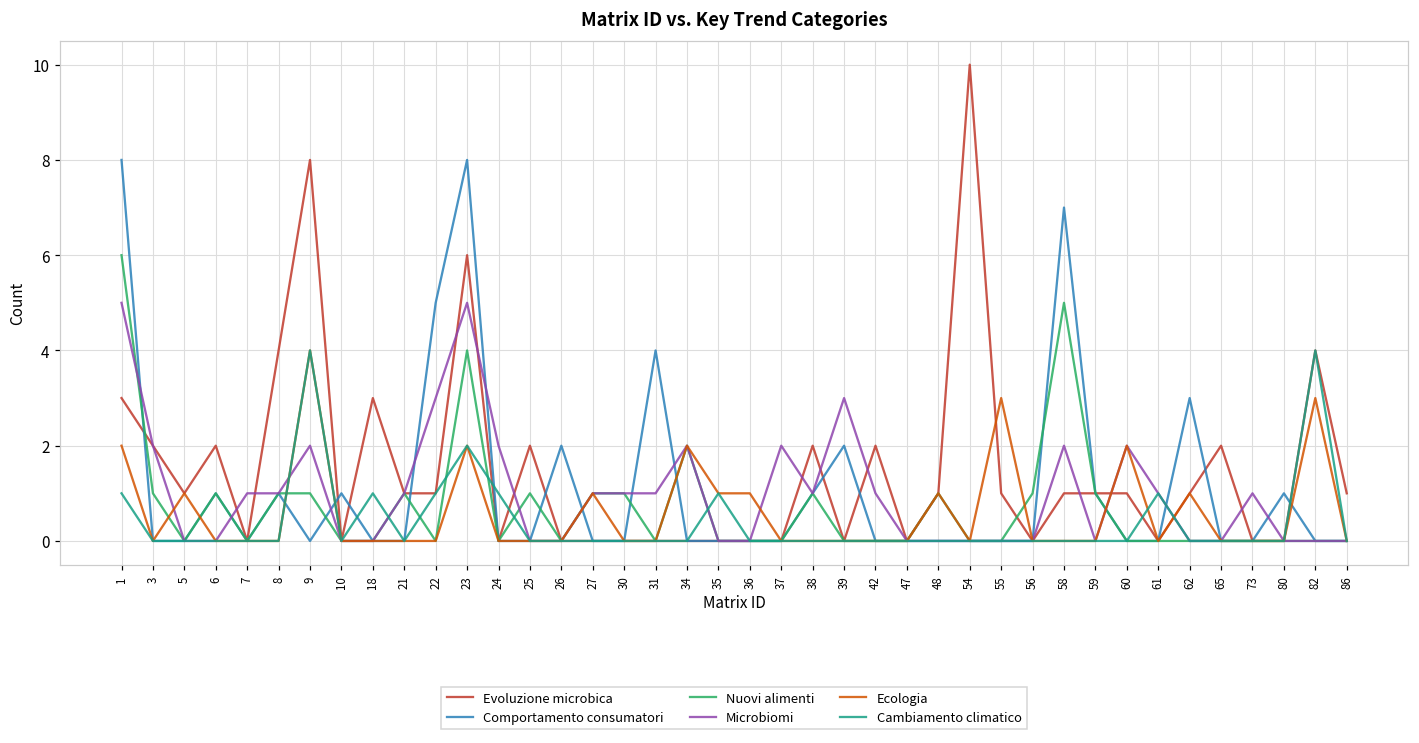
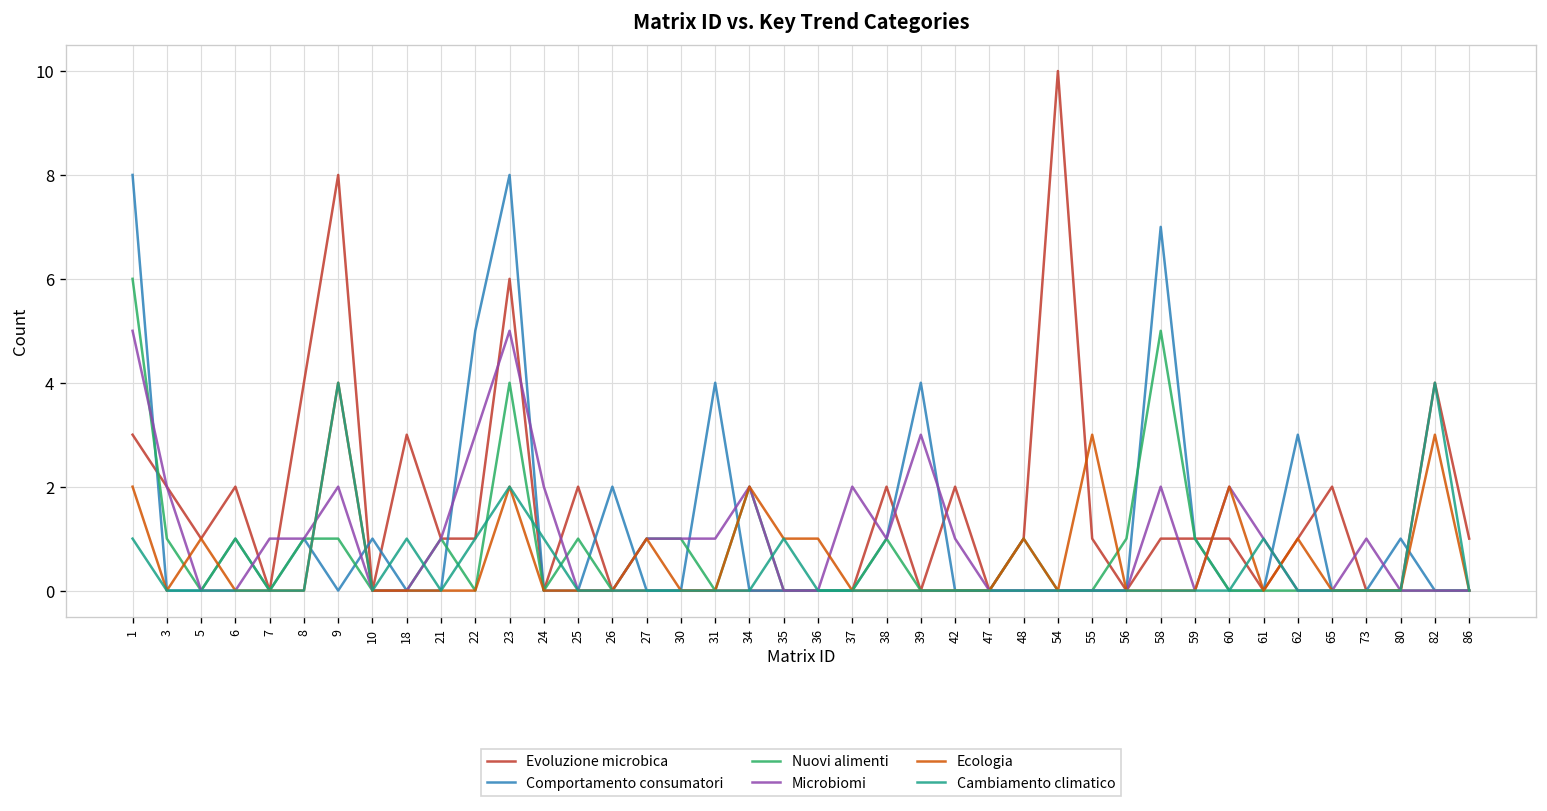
Comportamento consumatori, 39: 2 -> 4
